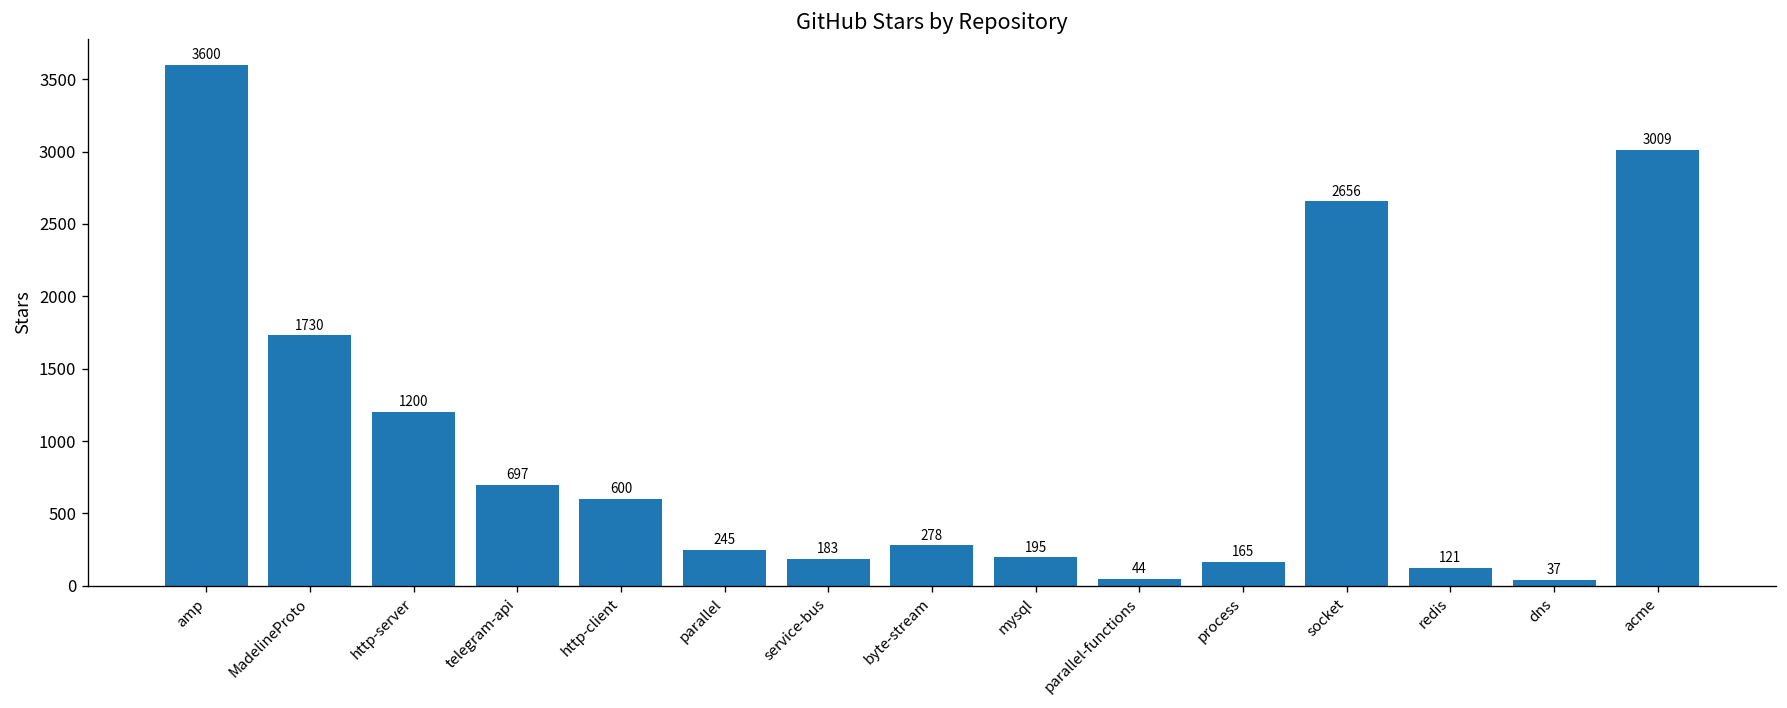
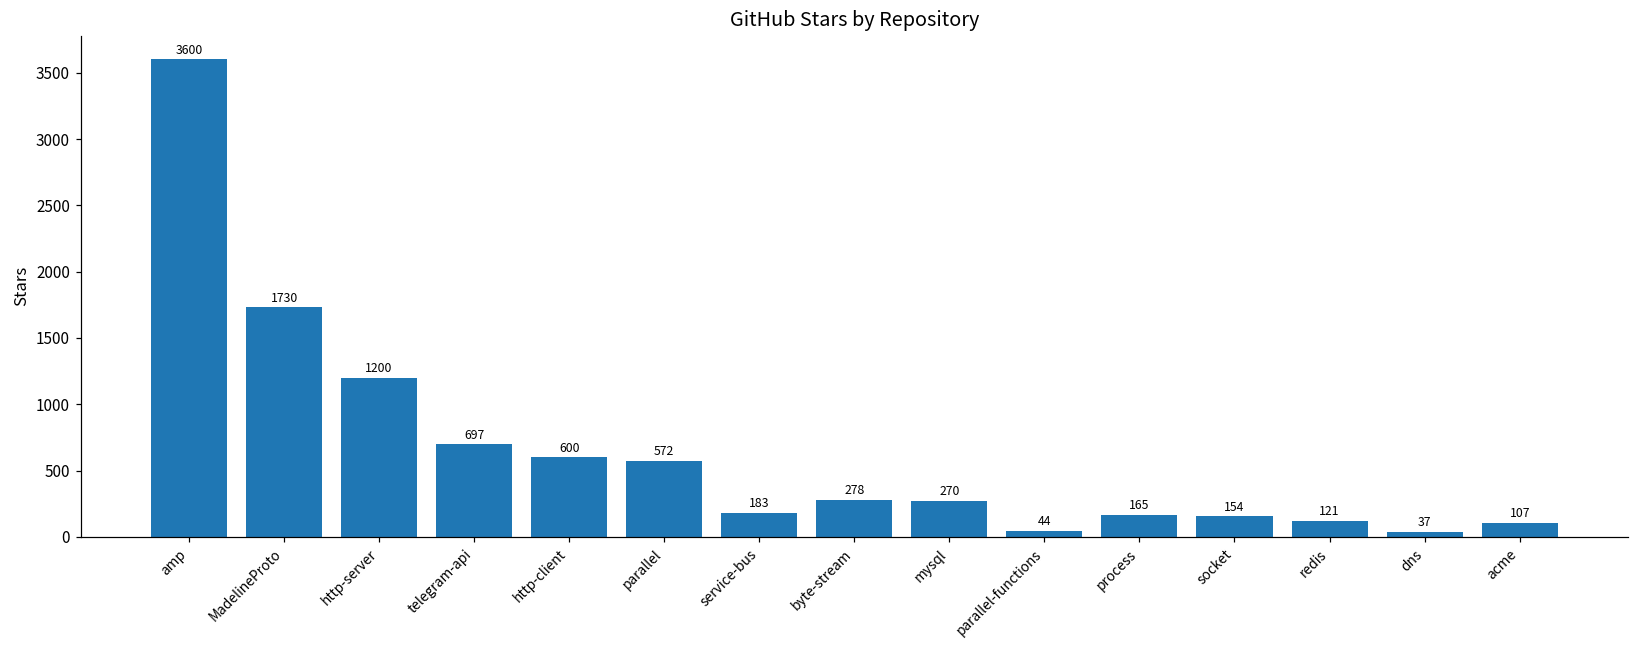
parallel: 245 -> 572
mysql: 195 -> 270
socket: 2656 -> 154
acme: 3009 -> 107
